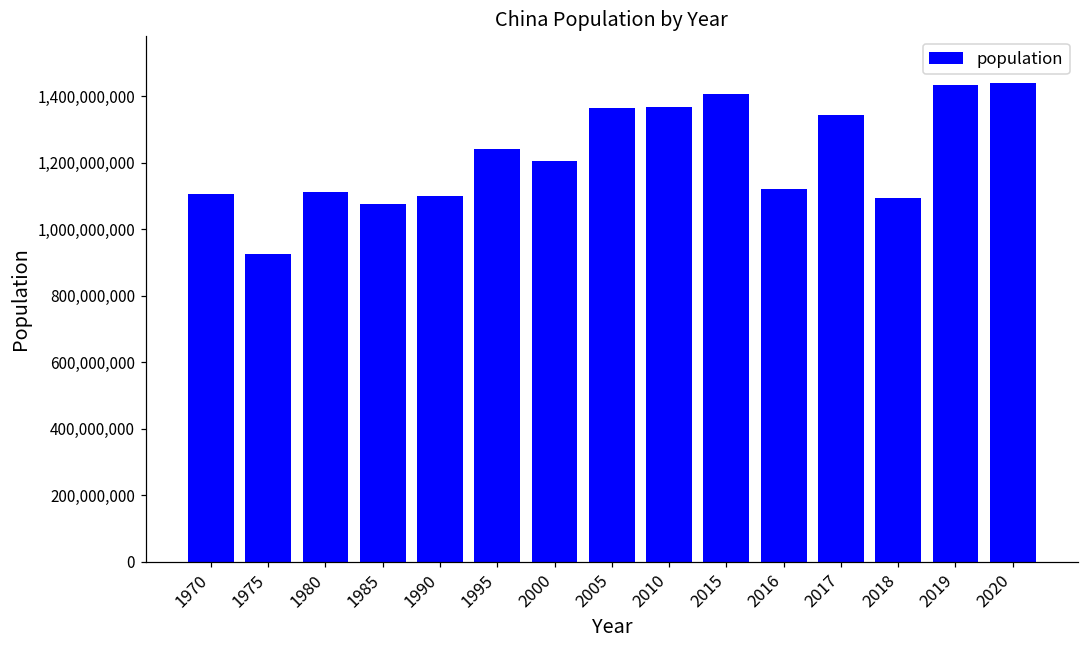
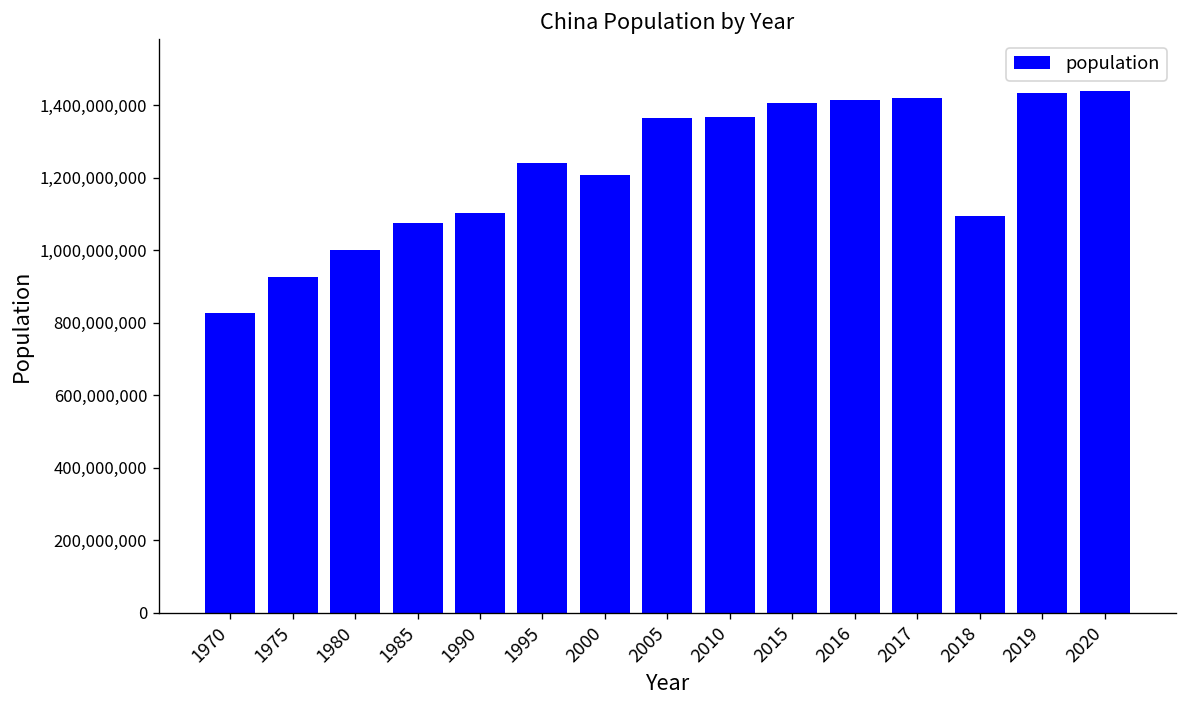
1970: 1,110,000,000 -> 830,000,000
1980: 1,110,000,000 -> 1,000,000,000
2016: 1,120,000,000 -> 1,410,000,000
2017: 1,340,000,000 -> 1,420,000,000
